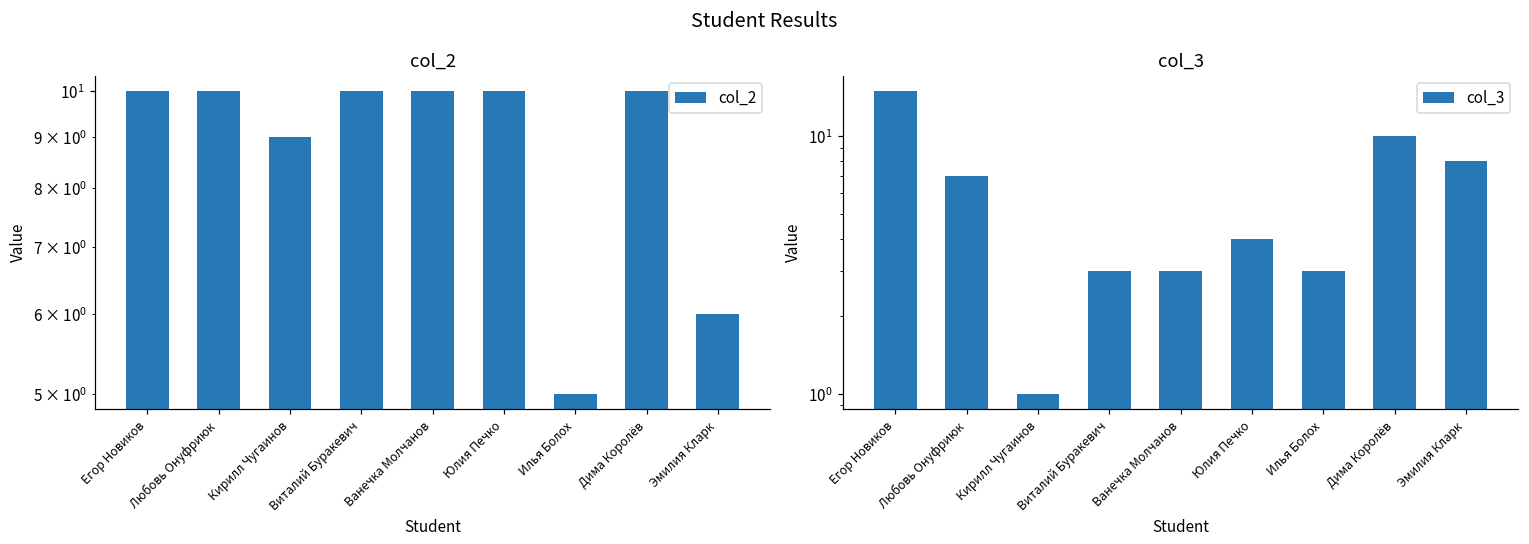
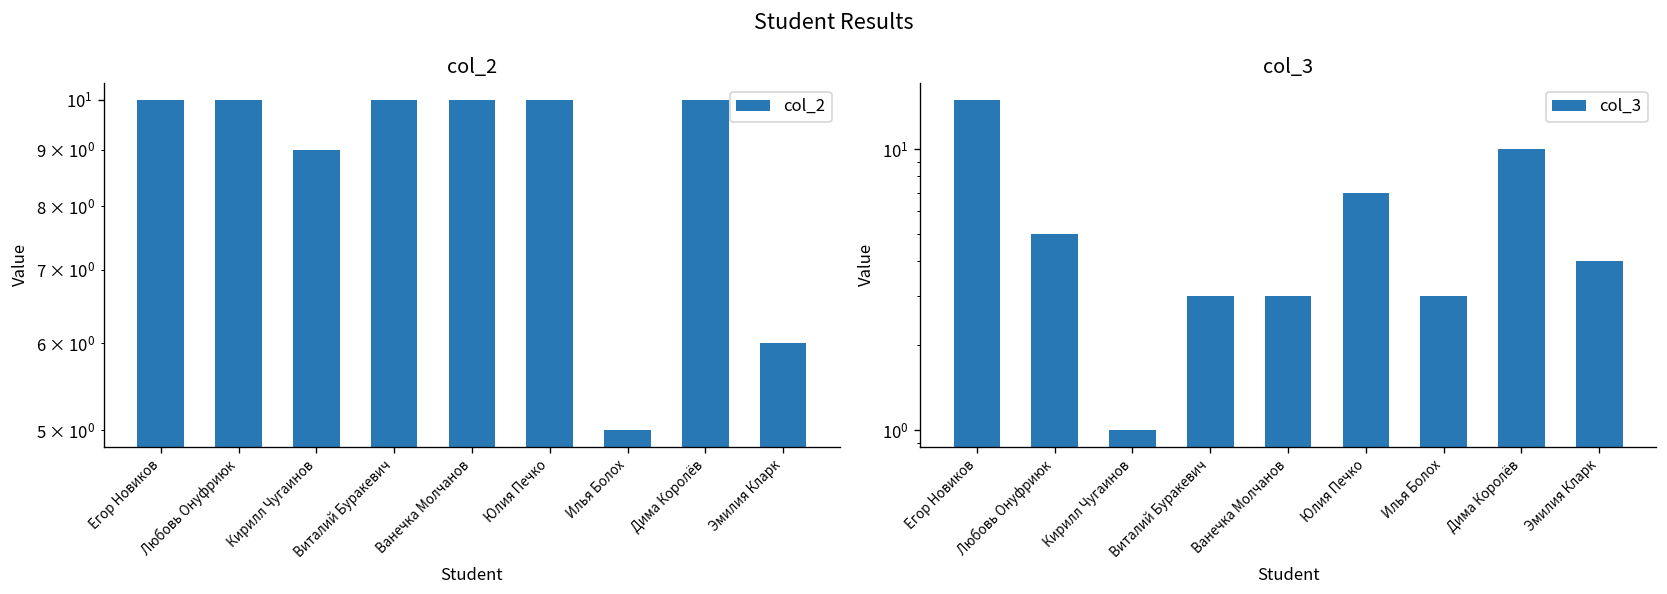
col_3, Любовь Онуфриюк: 7 -> 5
col_3, Юлия Печко: 4 -> 7
col_3, Эмилия Кларк: 8 -> 4
